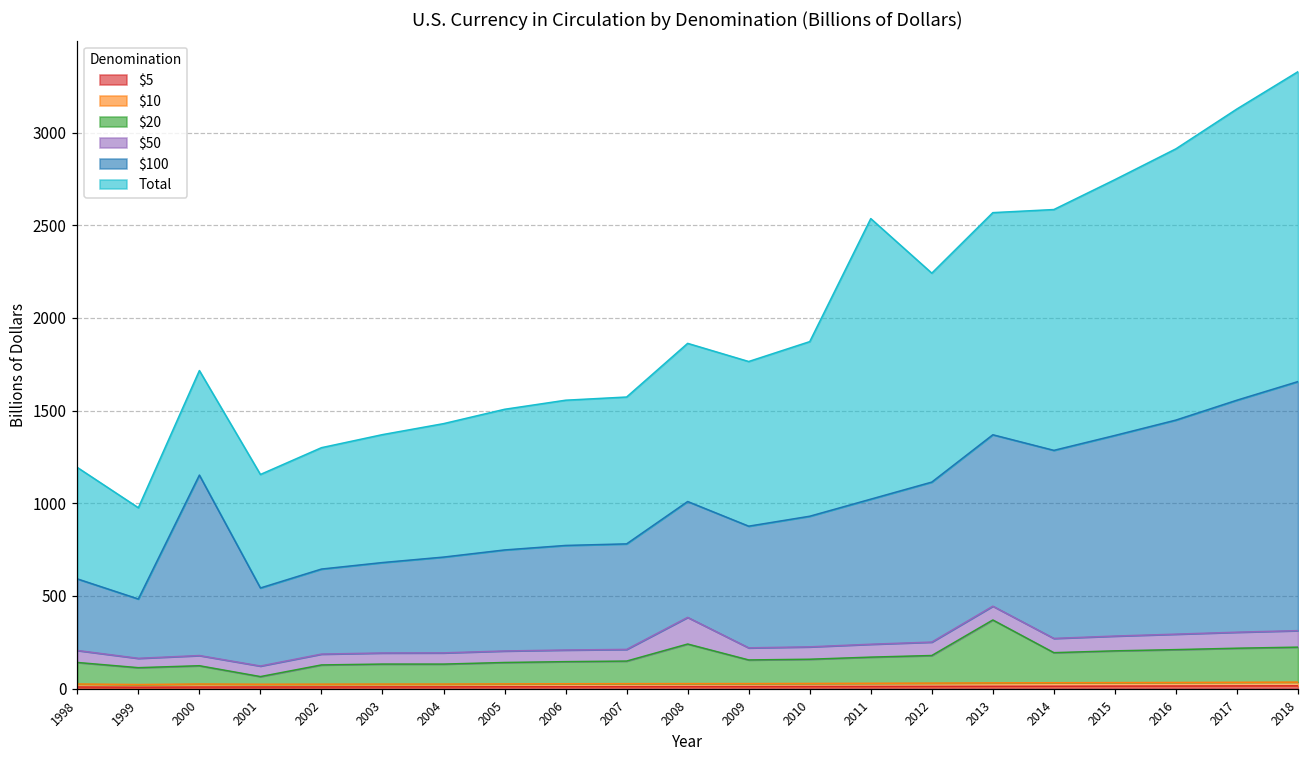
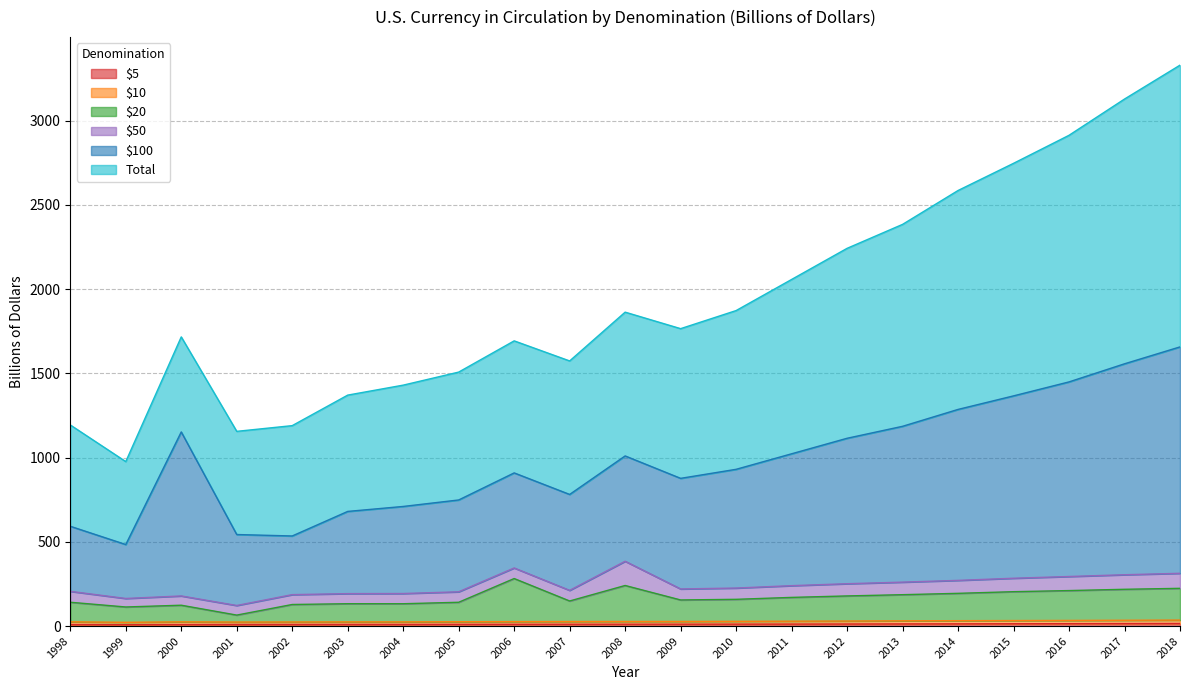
$100, 2002: 460 -> 350
$20, 2006: 120 -> 260
Total, 2011: 1510 -> 1030
$20, 2013: 340 -> 160
